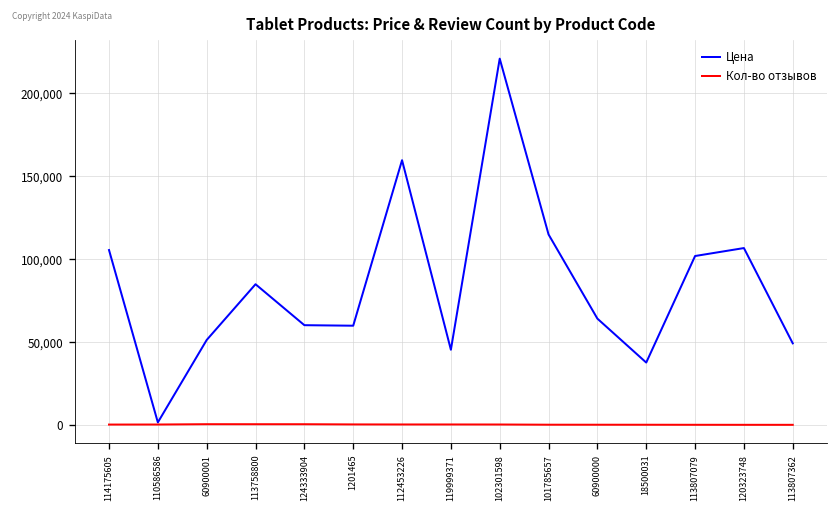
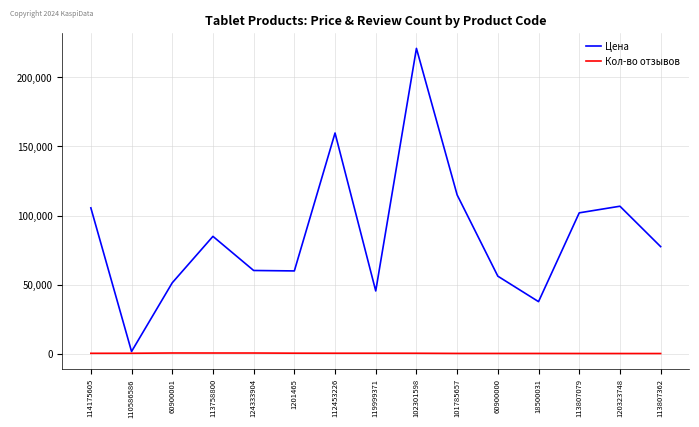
Цена, 60900000: 64,000 -> 56,000
Цена, 113807362: 49,000 -> 78,000
